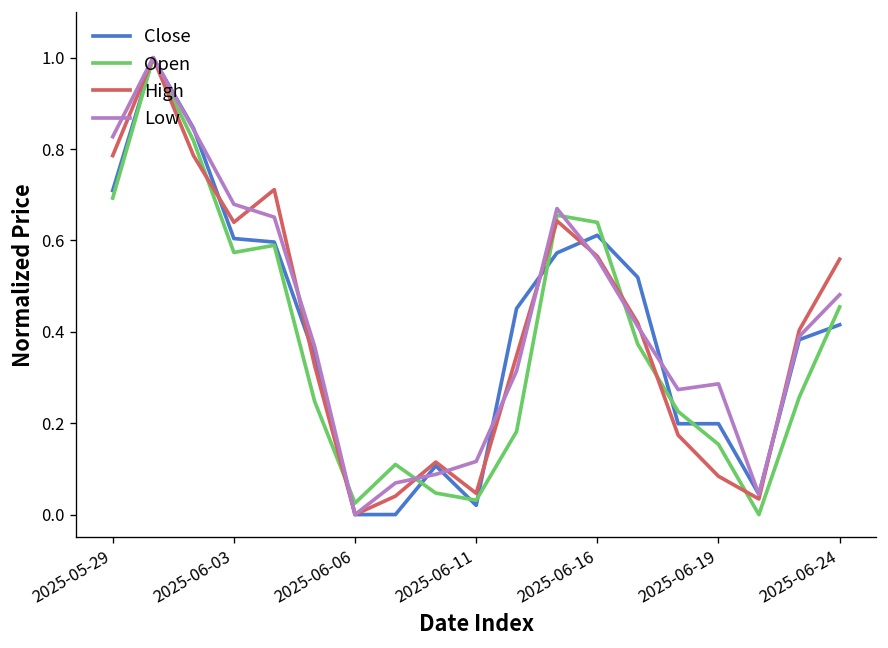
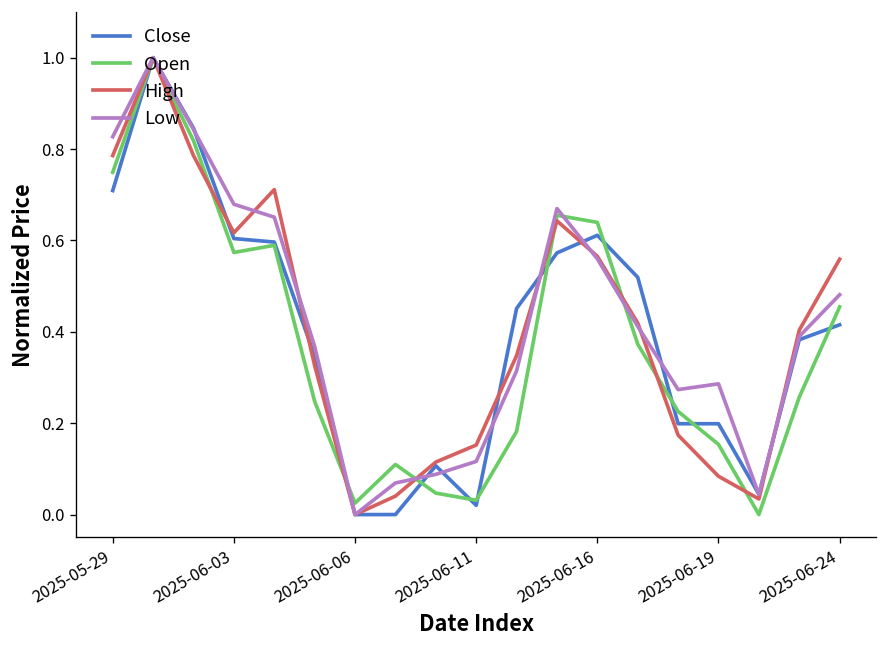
Open, 2025-05-29: 0.69 -> 0.75
High, 2025-06-03: 0.64 -> 0.62
High, 2025-06-11: 0.05 -> 0.15
